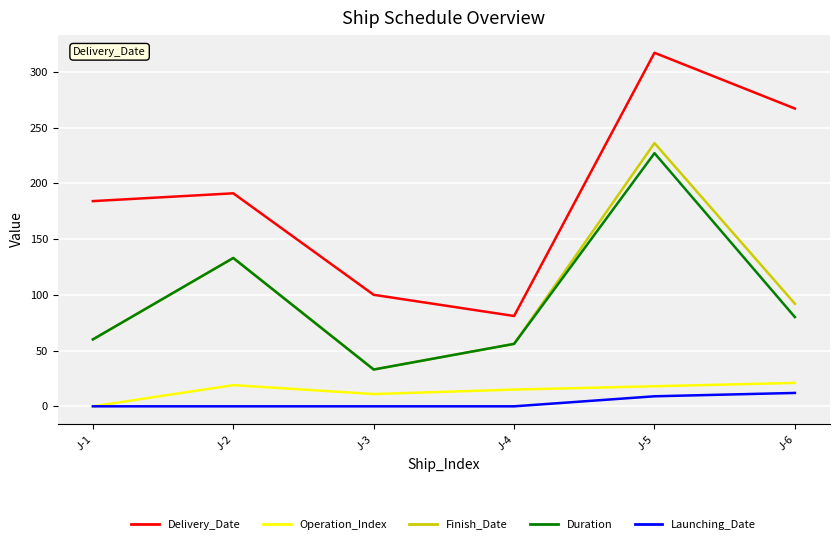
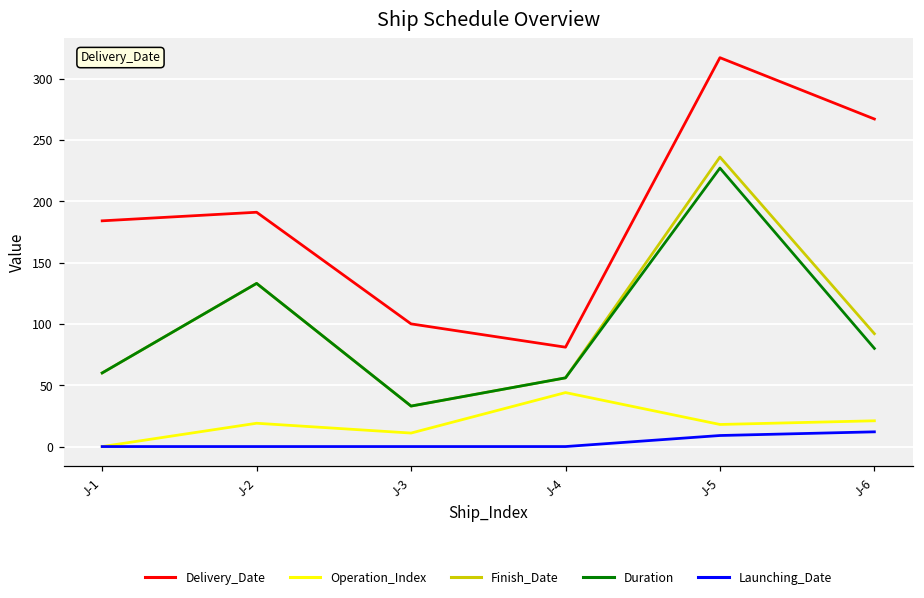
Operation_Index, J-4: 15 -> 44
